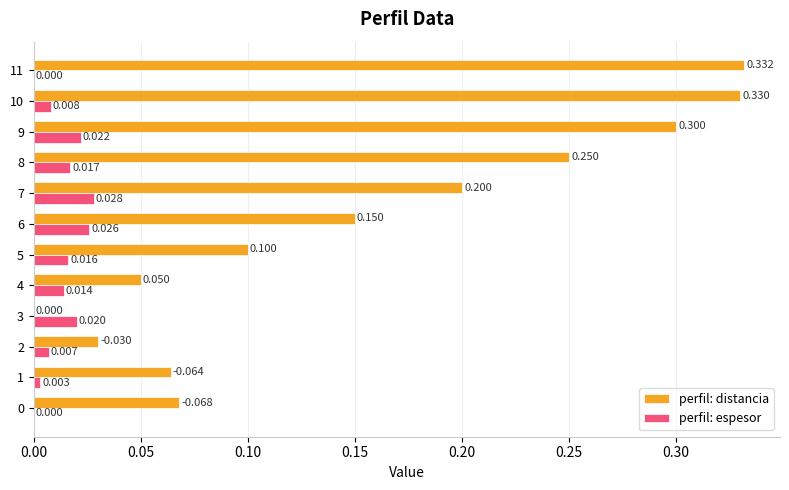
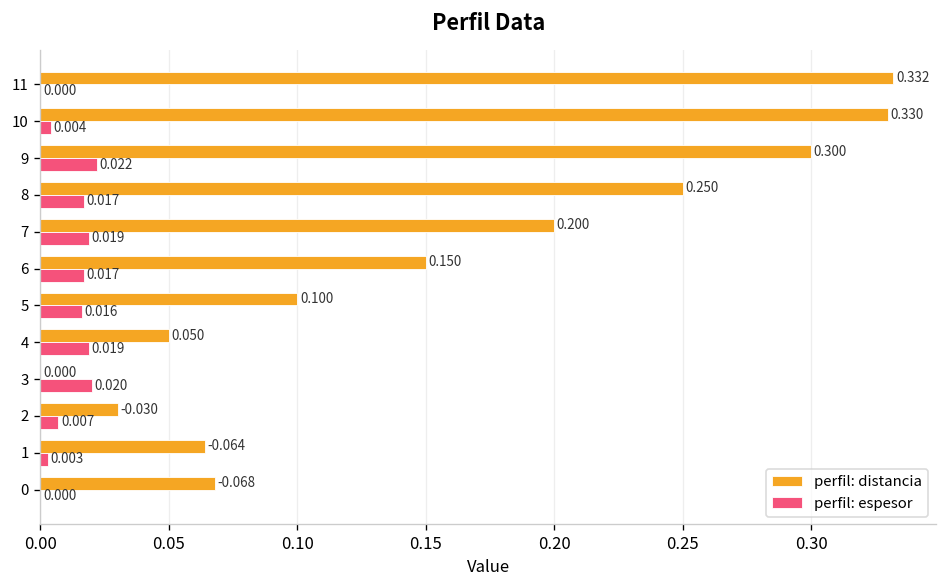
perfil: espesor, 10: 0.008 -> 0.004
perfil: espesor, 7: 0.028 -> 0.019
perfil: espesor, 6: 0.026 -> 0.017
perfil: espesor, 4: 0.014 -> 0.019
